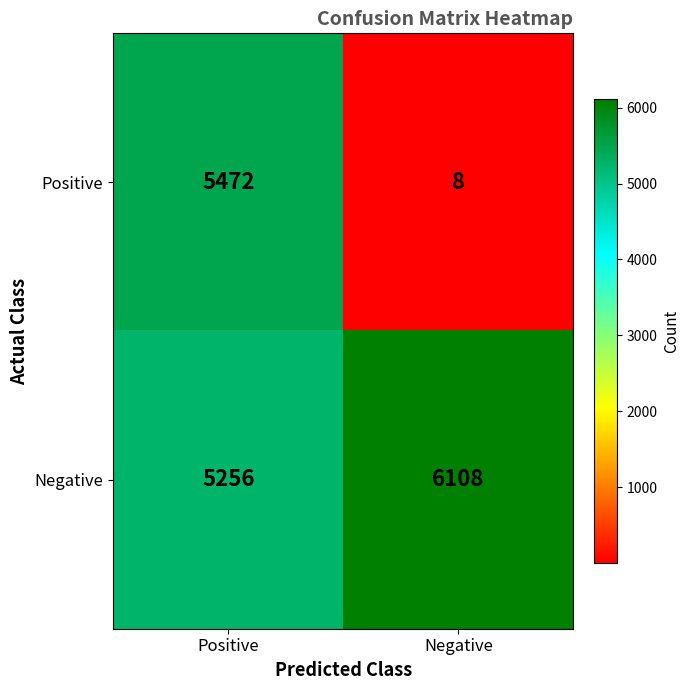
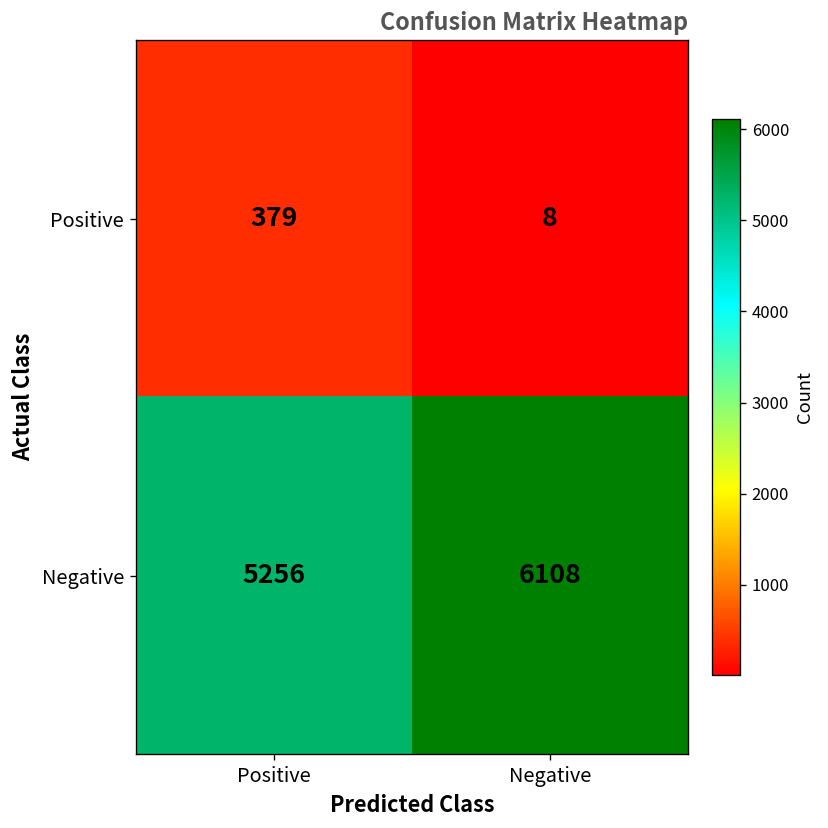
Positive, Positive: 5472 -> 379
